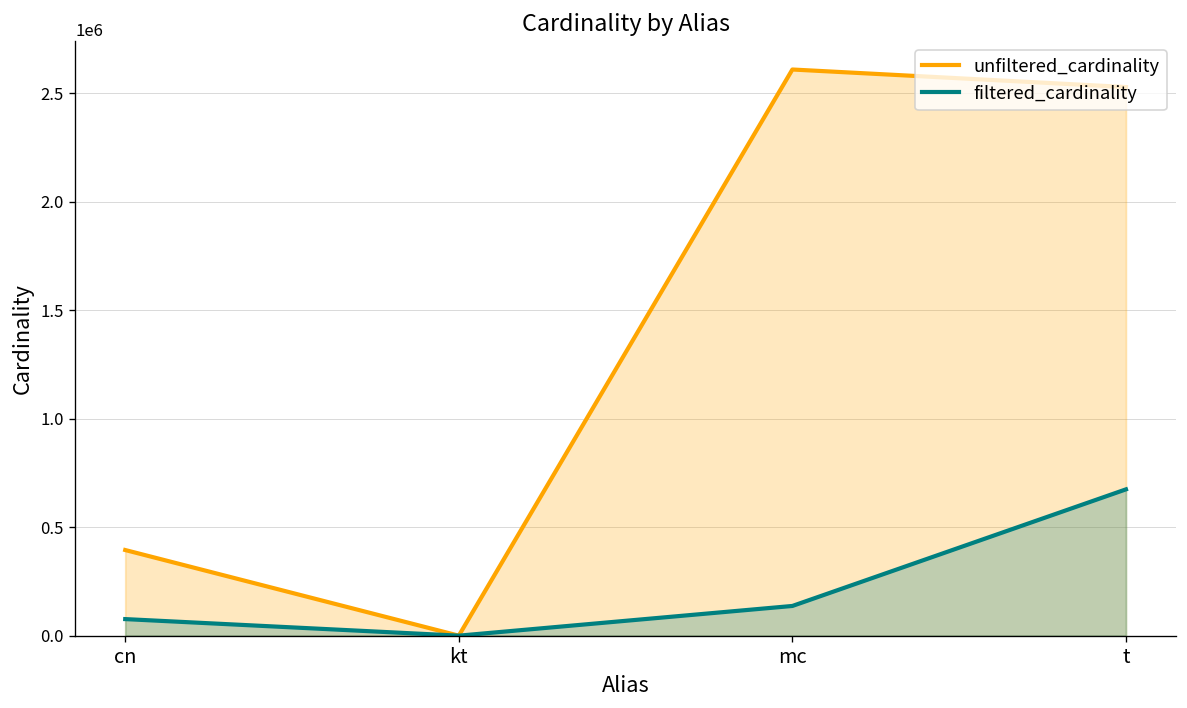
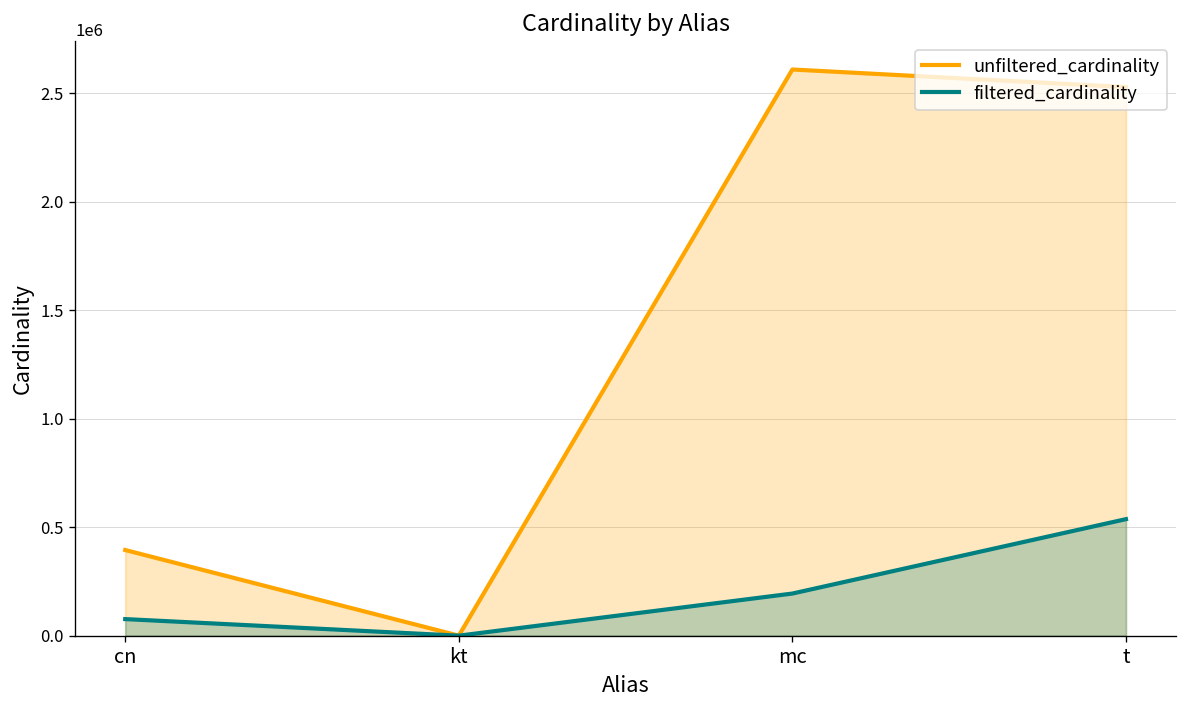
filtered_cardinality, mc: 140000 -> 190000
filtered_cardinality, t: 670000 -> 540000
